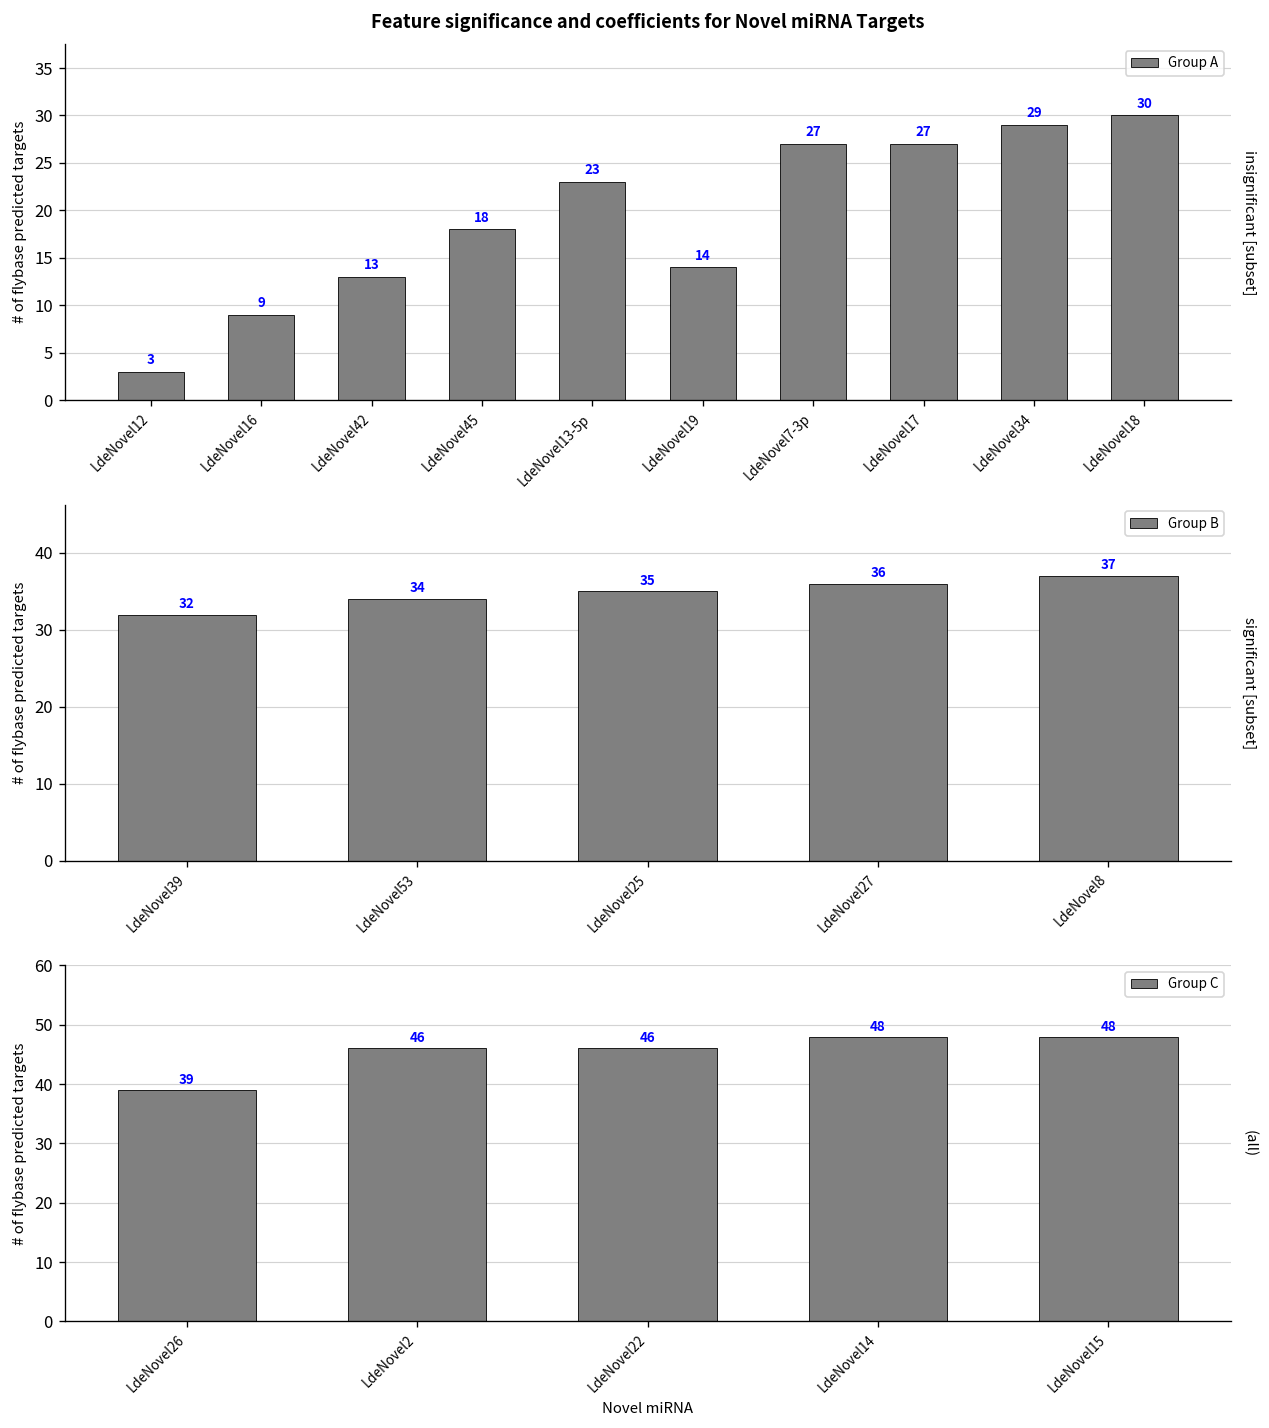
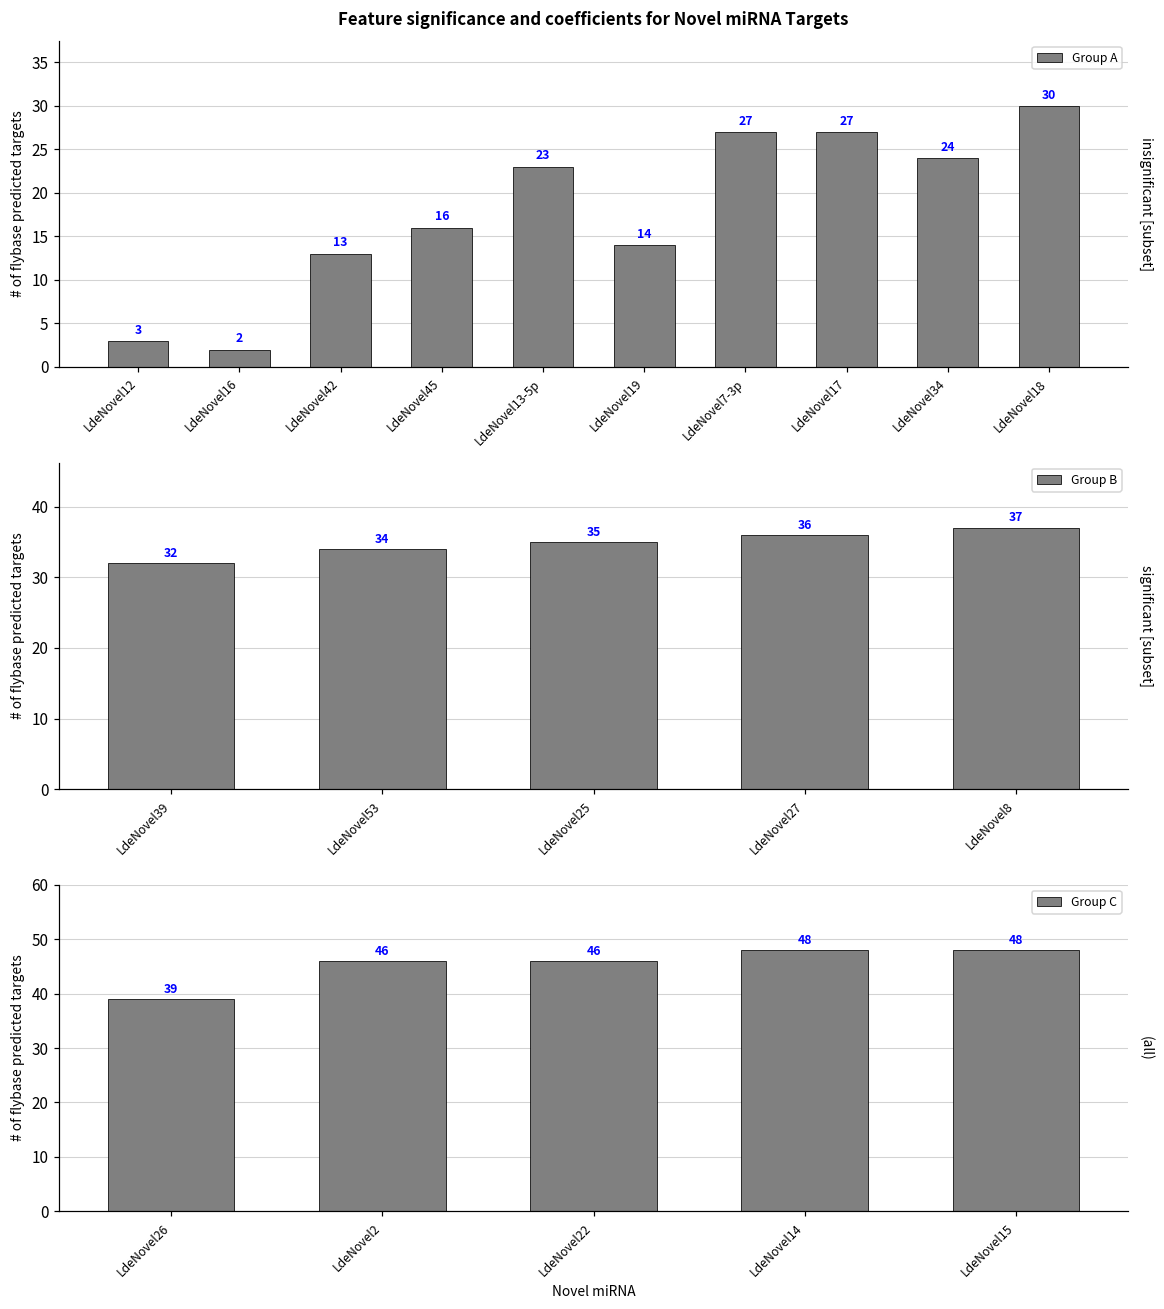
Feature significance and coefficients for Novel miRNA Targets, LdeNovel16: 9 -> 2
Feature significance and coefficients for Novel miRNA Targets, LdeNovel45: 18 -> 16
Feature significance and coefficients for Novel miRNA Targets, LdeNovel34: 29 -> 24
